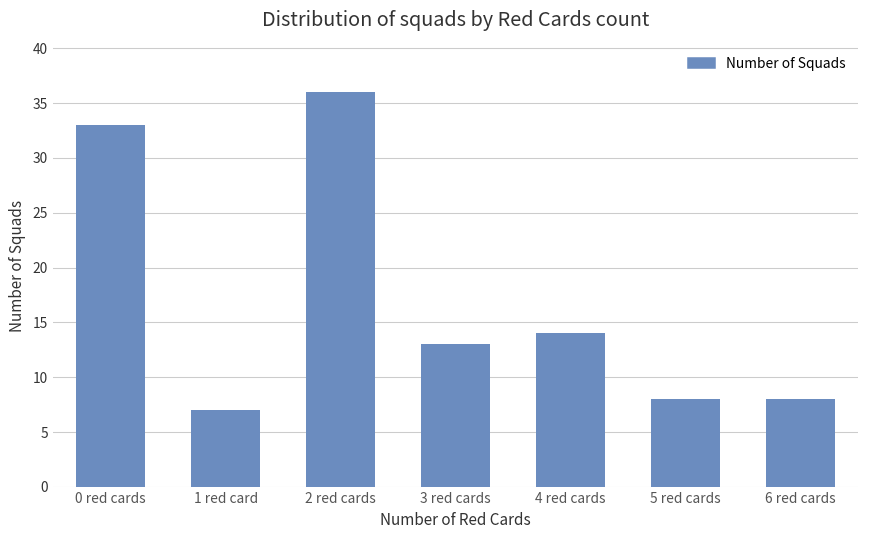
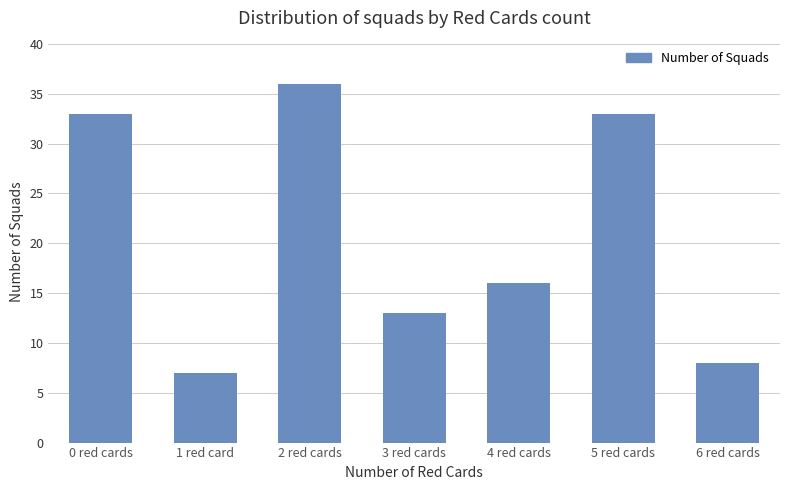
4 red cards: 14 -> 16
5 red cards: 8 -> 33
